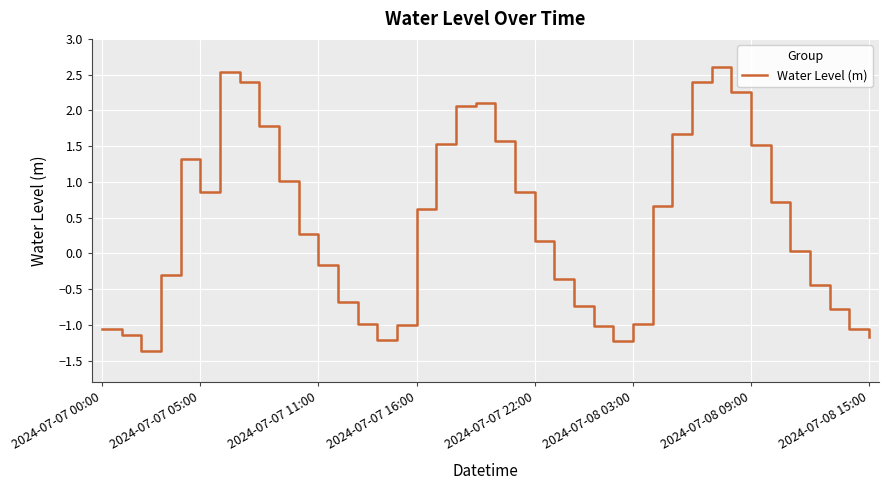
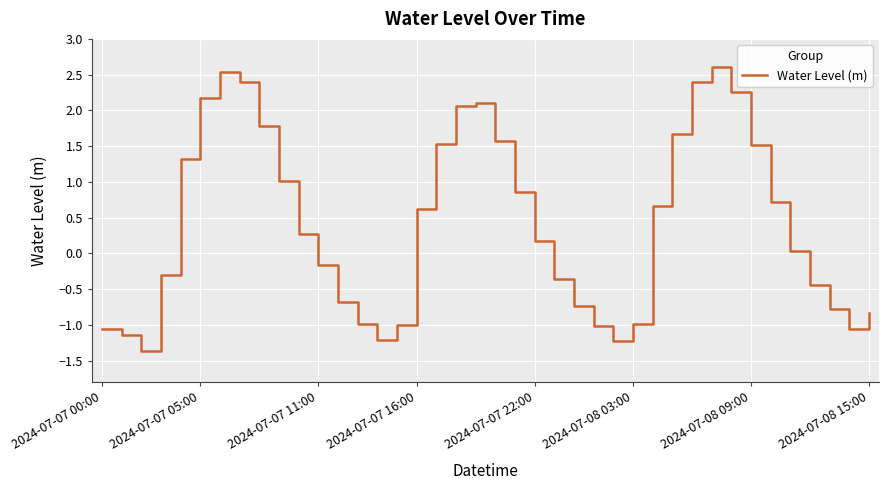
2024-07-07 05:00: 0.9 -> 2.2
2024-07-08 15:00: -1.2 -> -0.8
